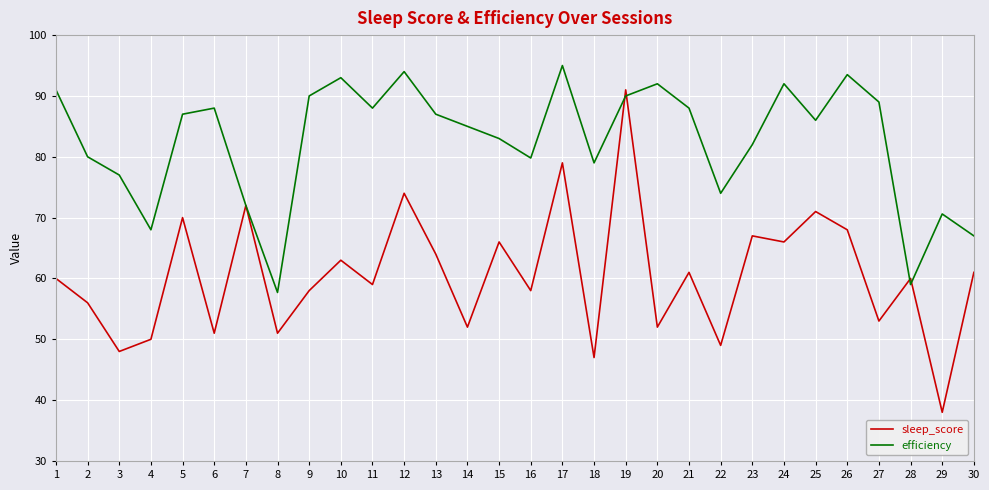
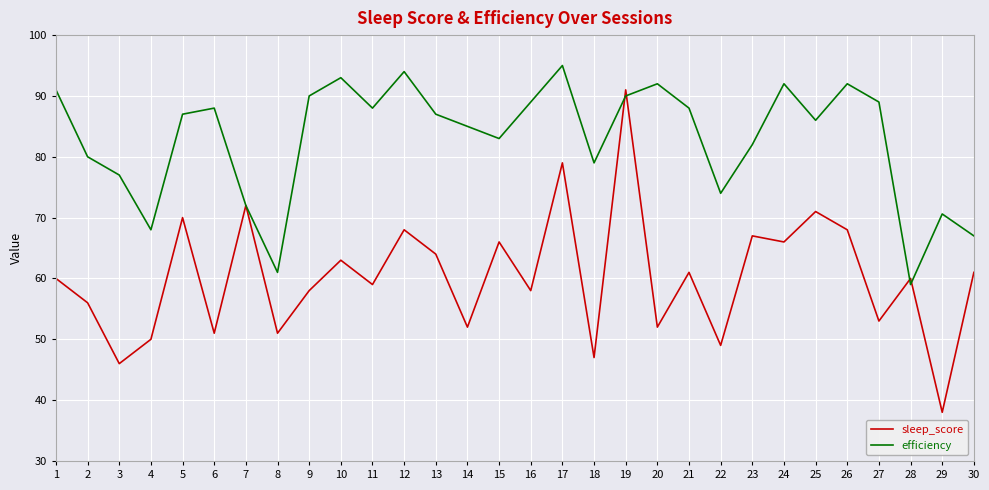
sleep_score, 3: 48 -> 46
efficiency, 8: 58 -> 61
sleep_score, 12: 74 -> 68
efficiency, 16: 80 -> 89
efficiency, 26: 94 -> 92
